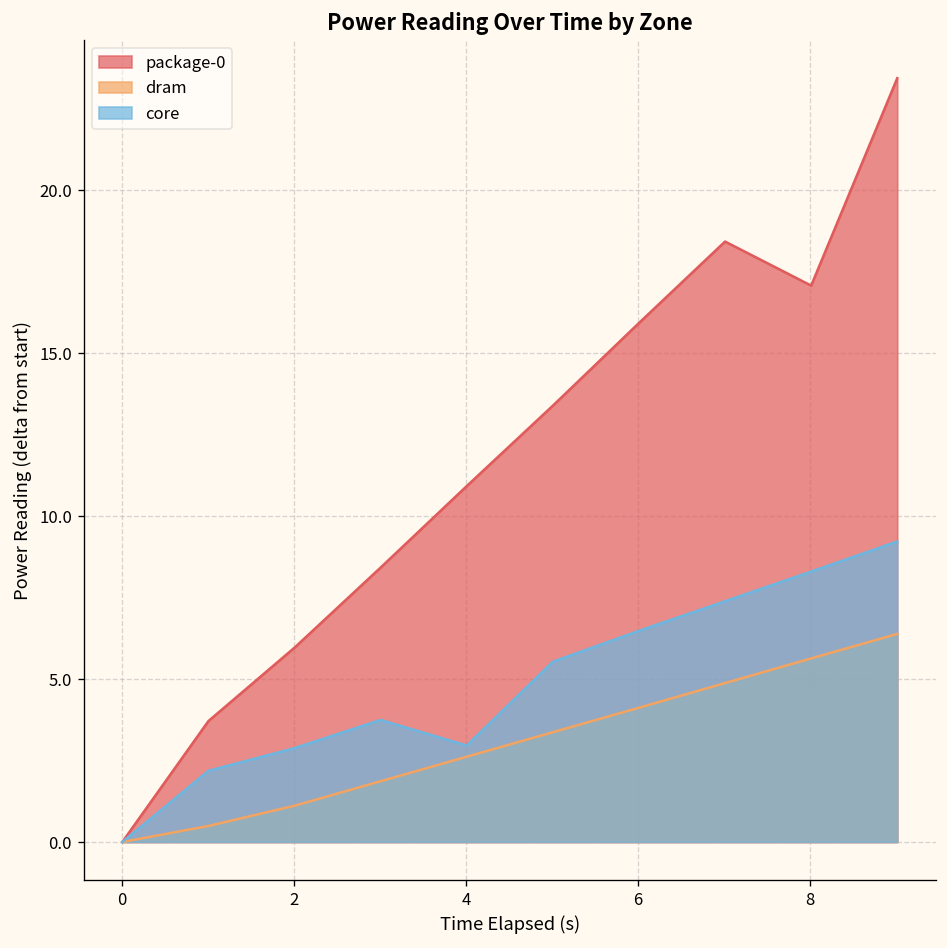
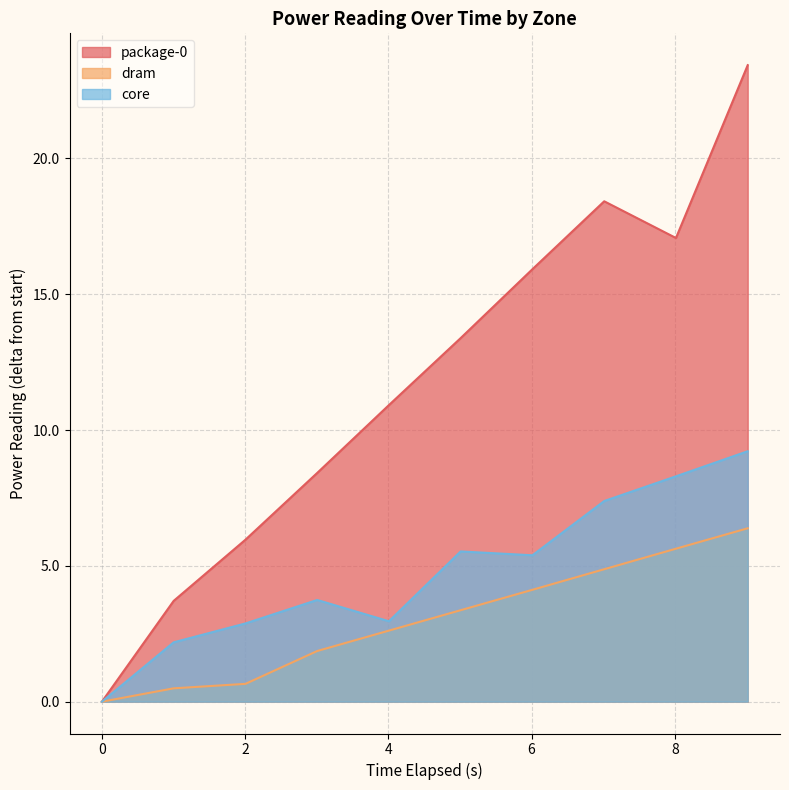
dram, 2: 1.1 -> 0.7
core, 6: 6.5 -> 5.4
